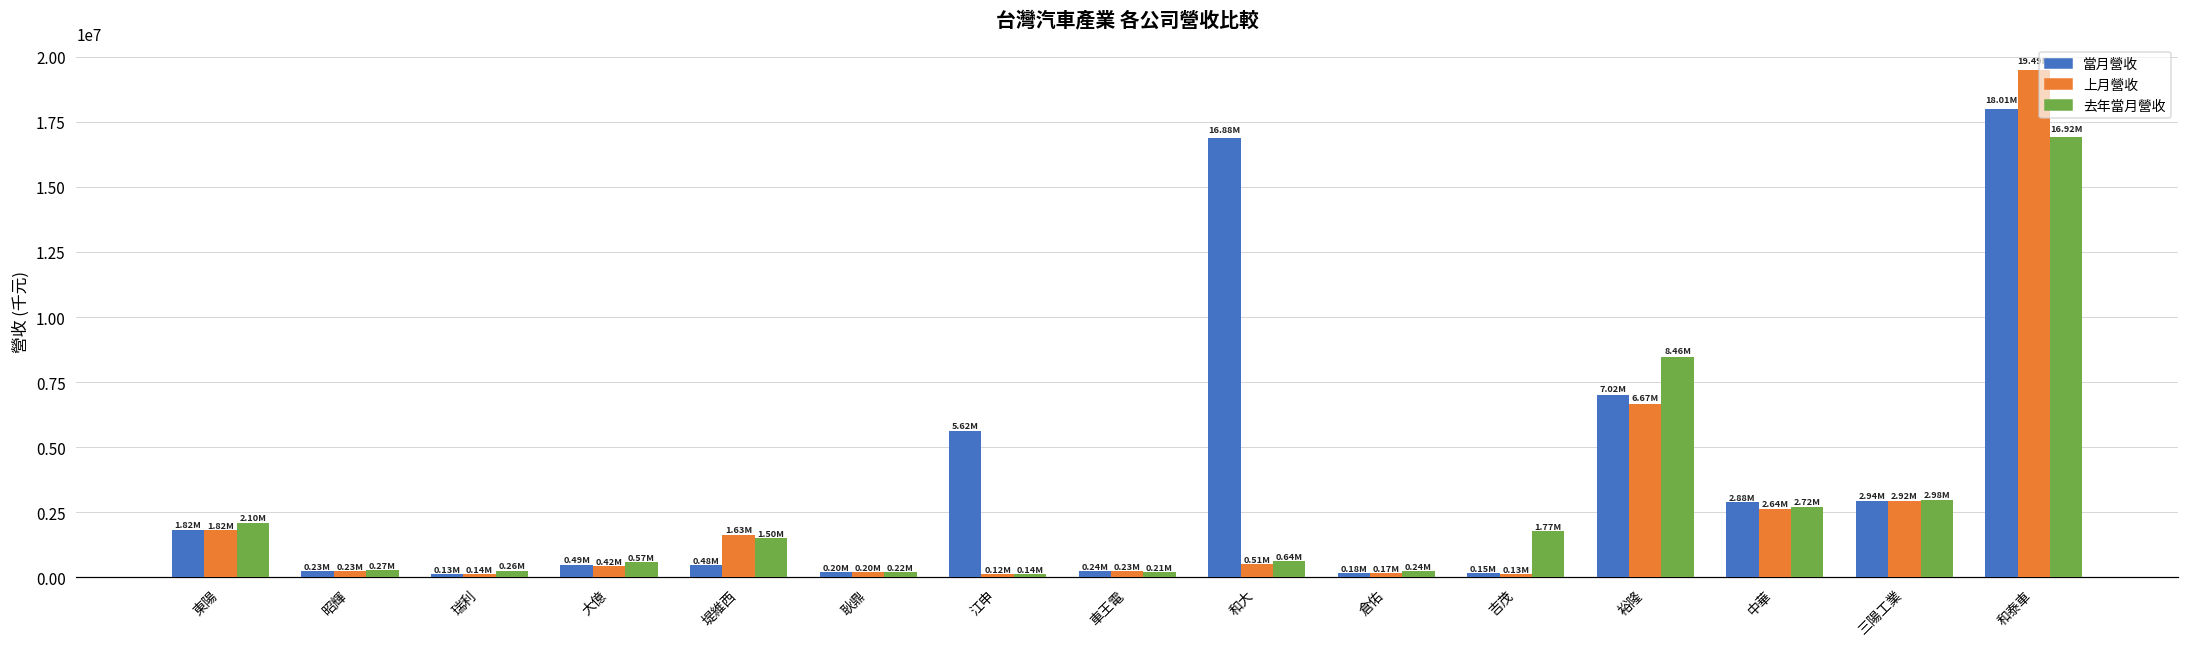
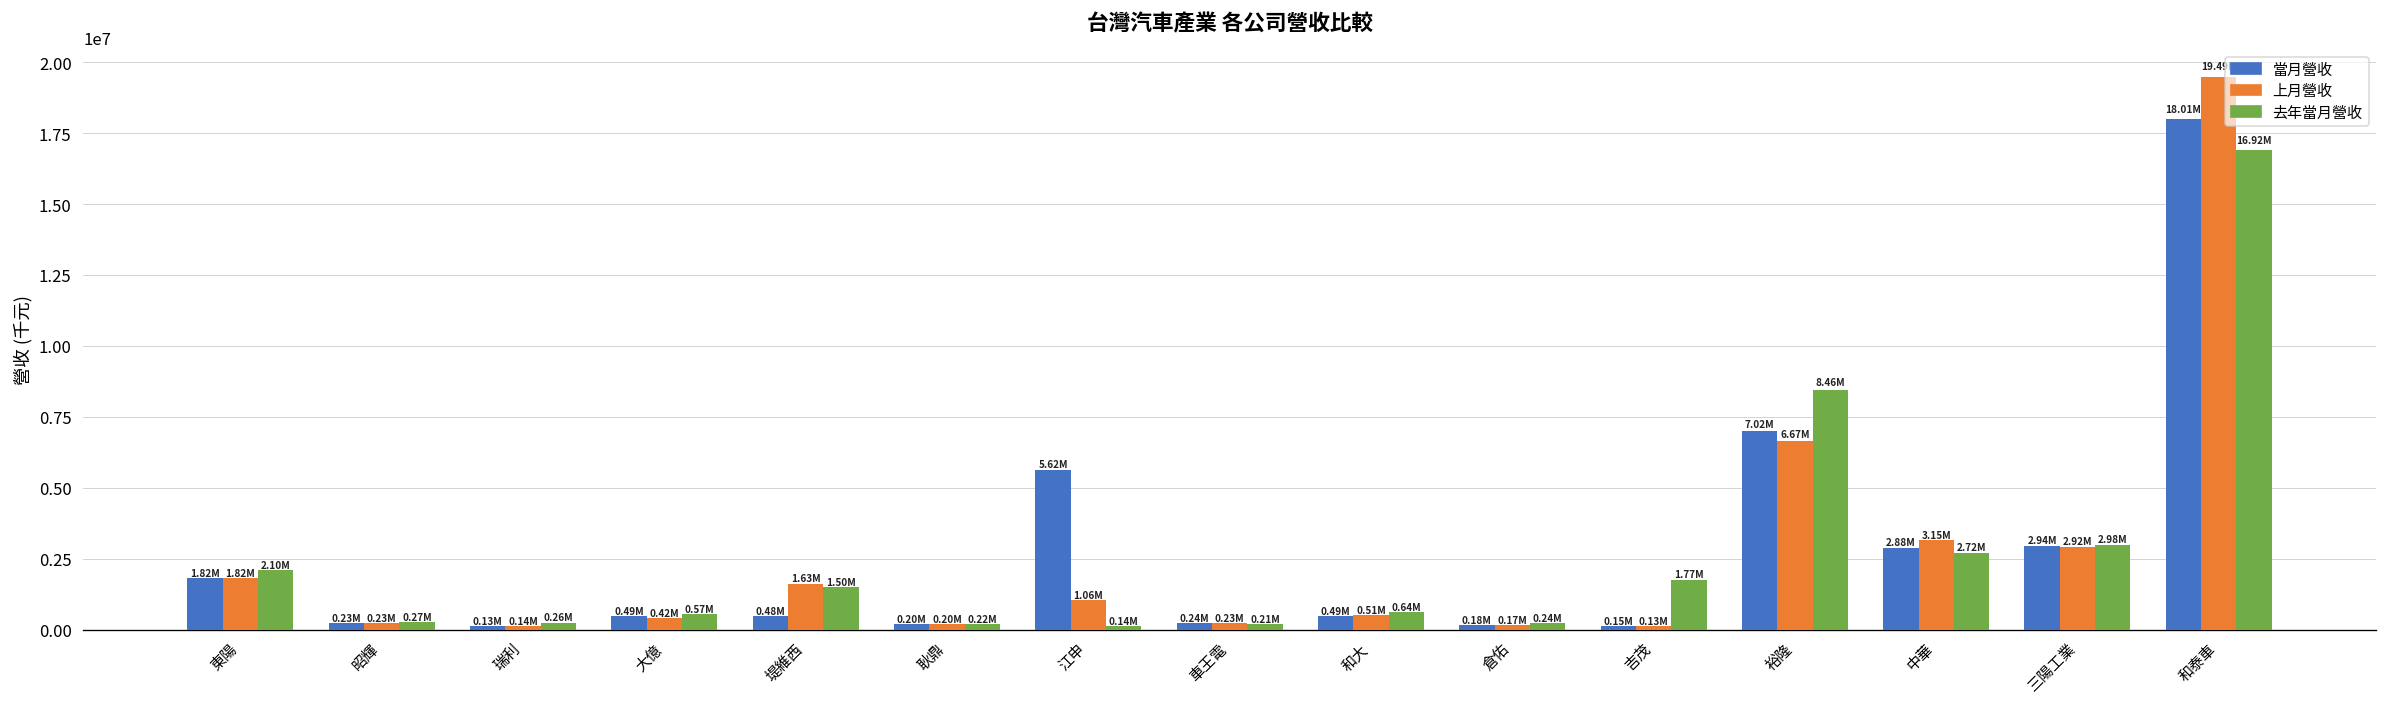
上月營收, 江申: 0.12M -> 1.06M
當月營收, 和大: 16.88M -> 0.49M
上月營收, 中華: 2.64M -> 3.15M
